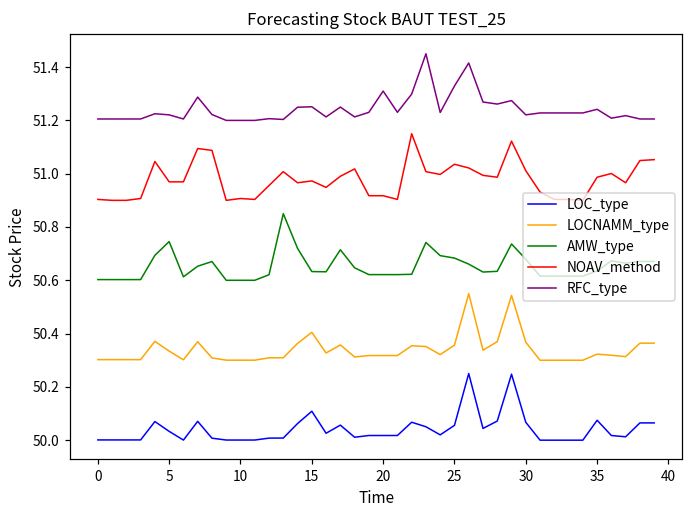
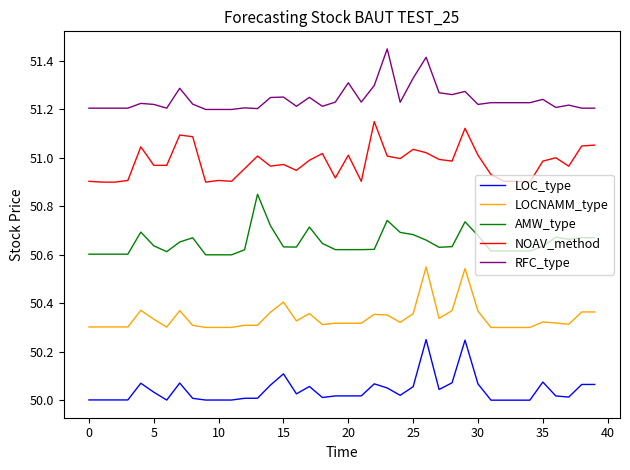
AMW_type, 5: 50.75 -> 50.64
NOAV_method, 20: 50.92 -> 51.01
